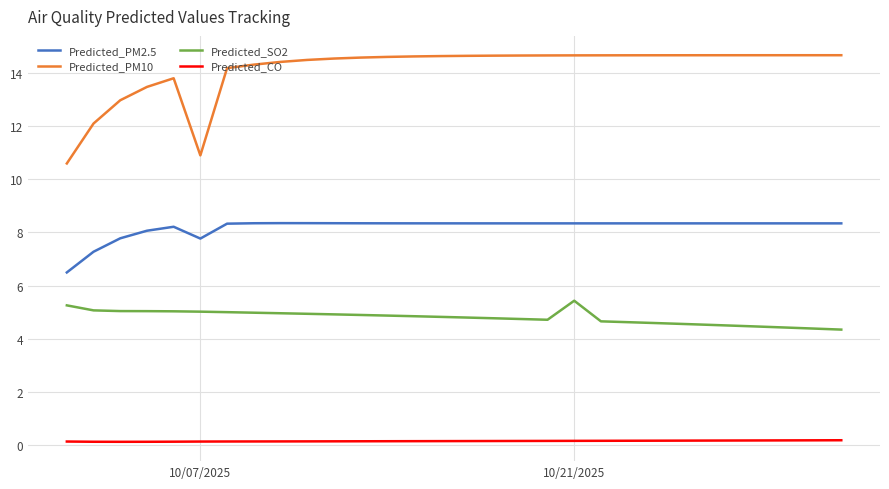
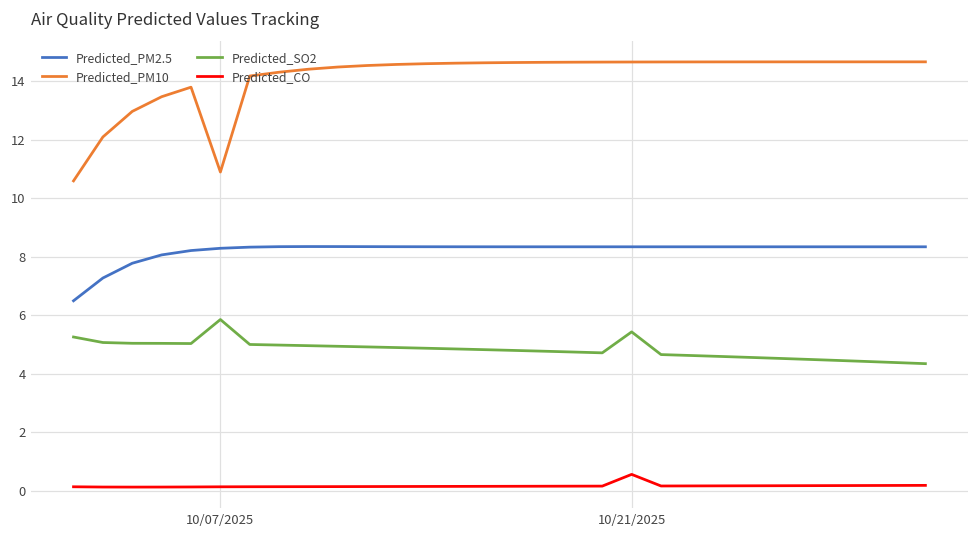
Predicted_PM2.5, 10/07/2025: 7.8 -> 8.3
Predicted_SO2, 10/07/2025: 5.0 -> 5.9
Predicted_CO, 10/21/2025: 0.2 -> 0.6
